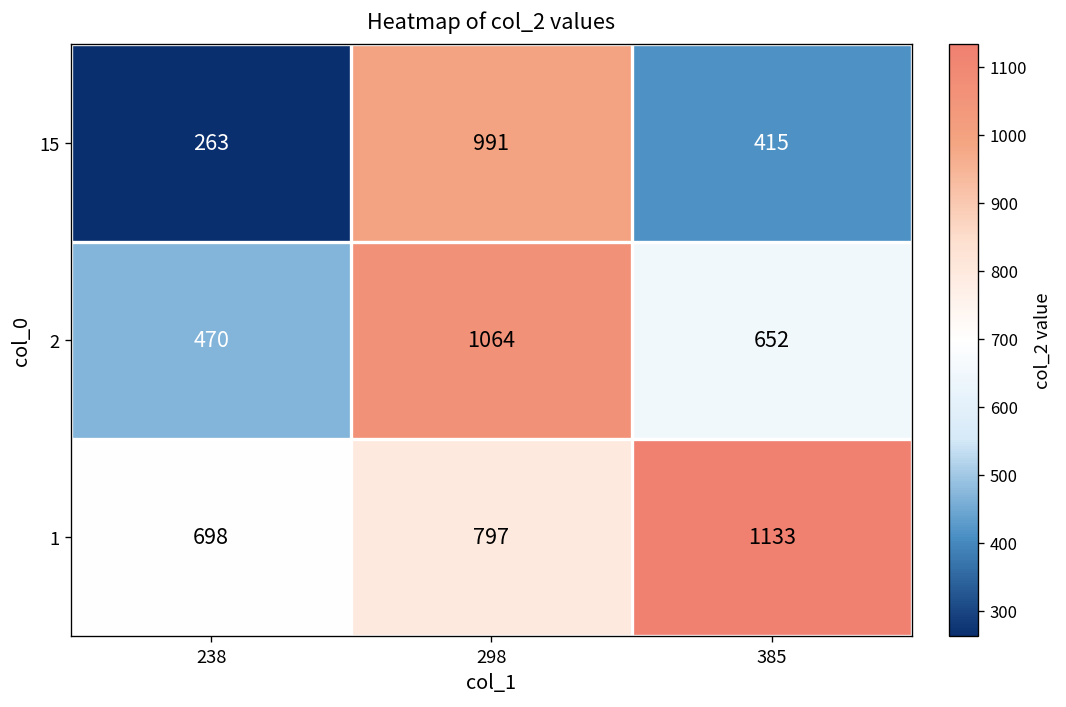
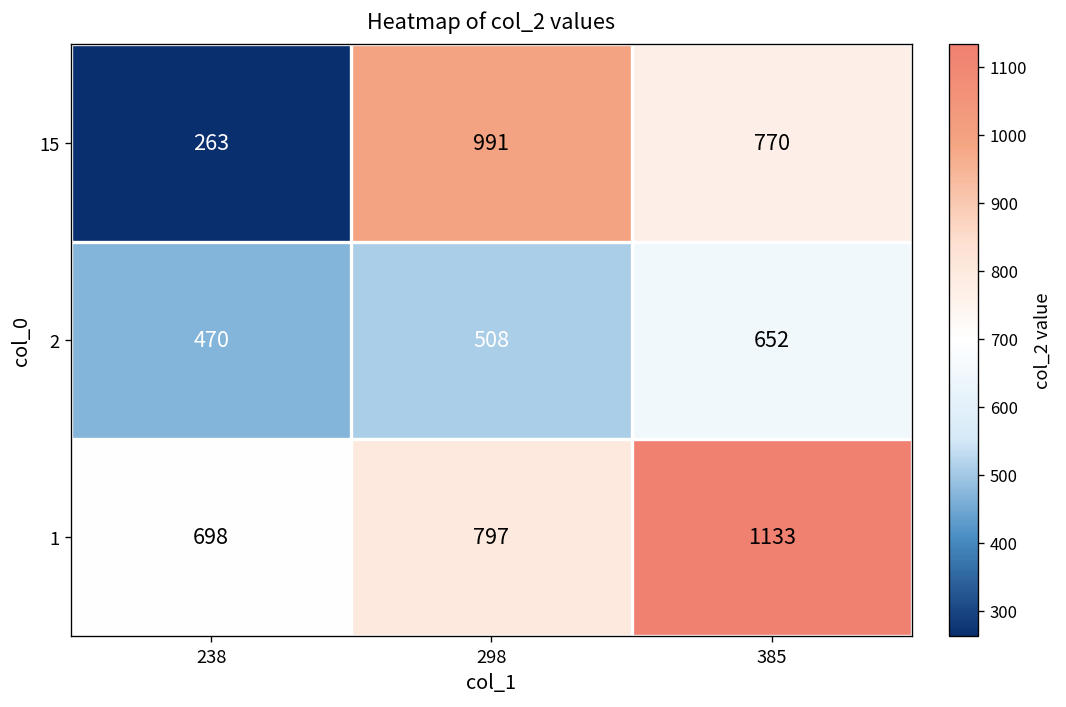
15, 385: 415 -> 770
2, 298: 1064 -> 508
